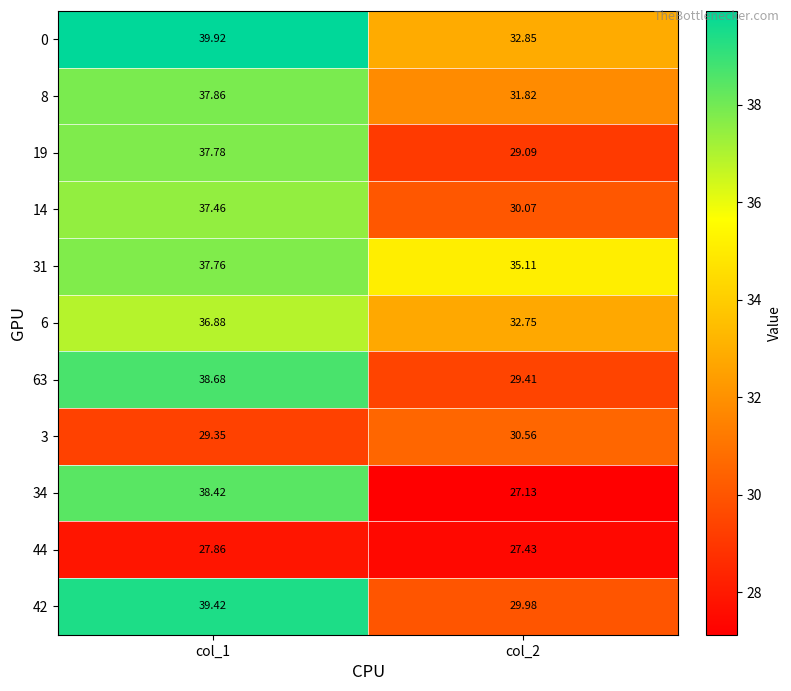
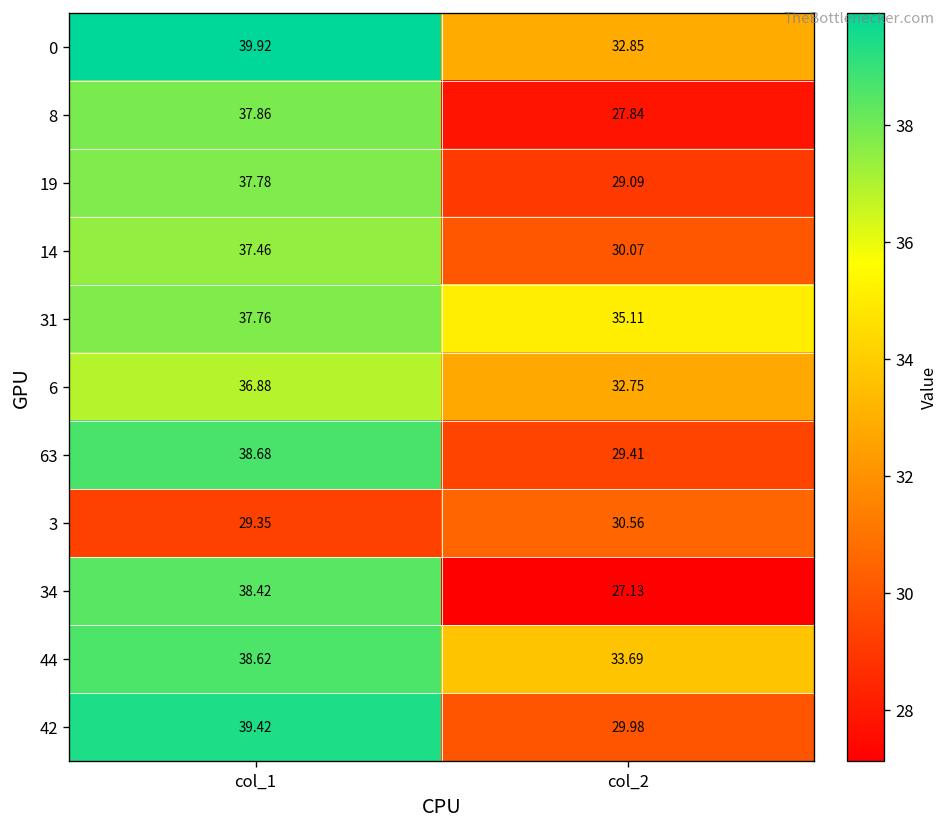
8, col_2: 31.82 -> 27.84
44, col_1: 27.86 -> 38.62
44, col_2: 27.43 -> 33.69
